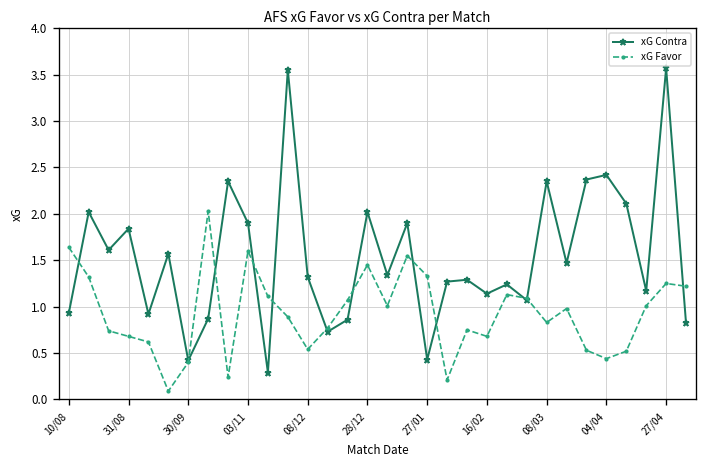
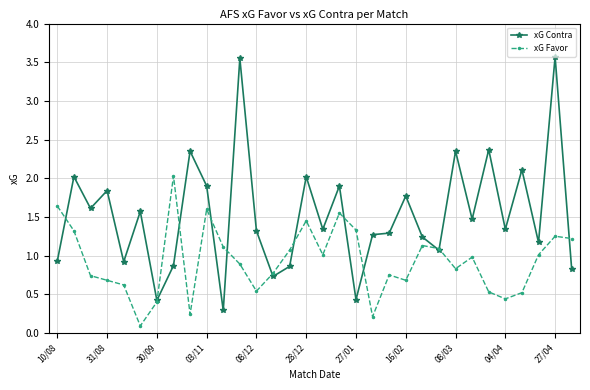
xG Contra, 16/02: 1.1 -> 1.8
xG Contra, 04/04: 2.4 -> 1.3
